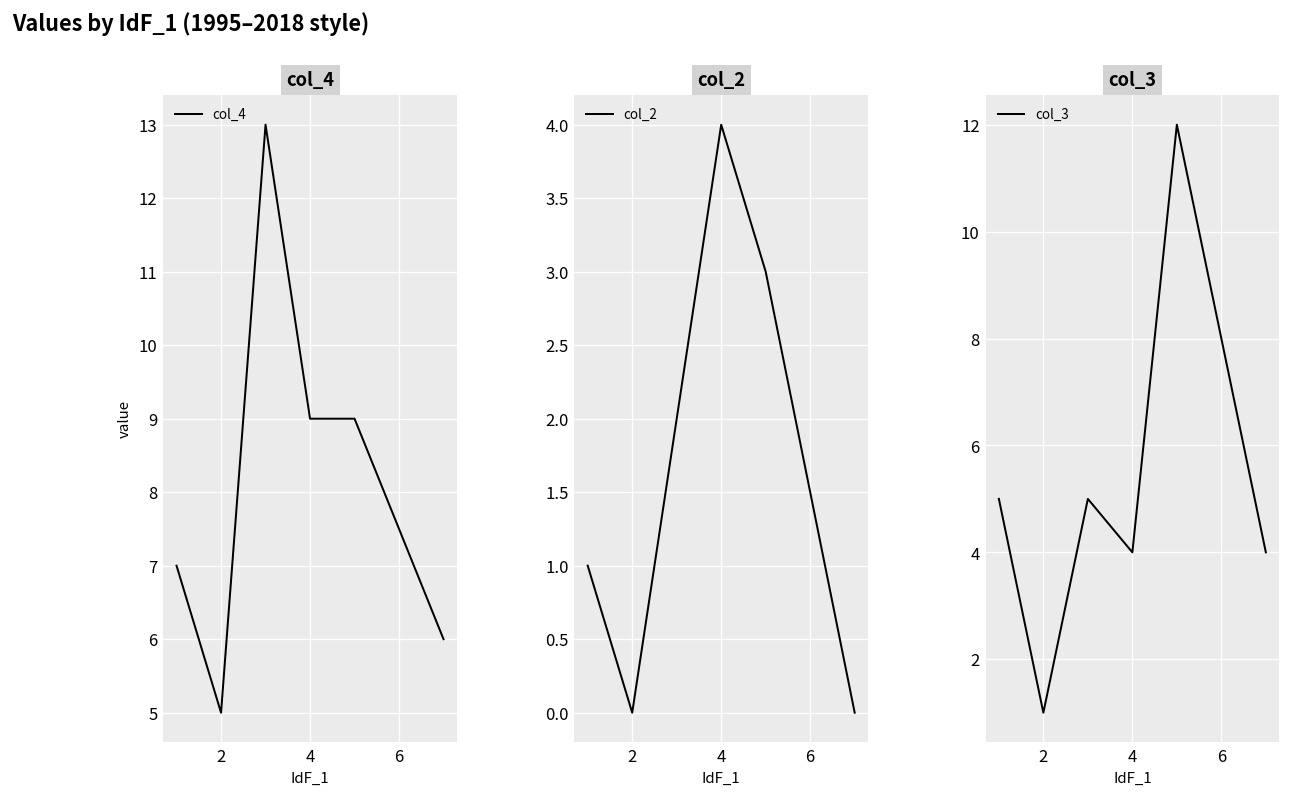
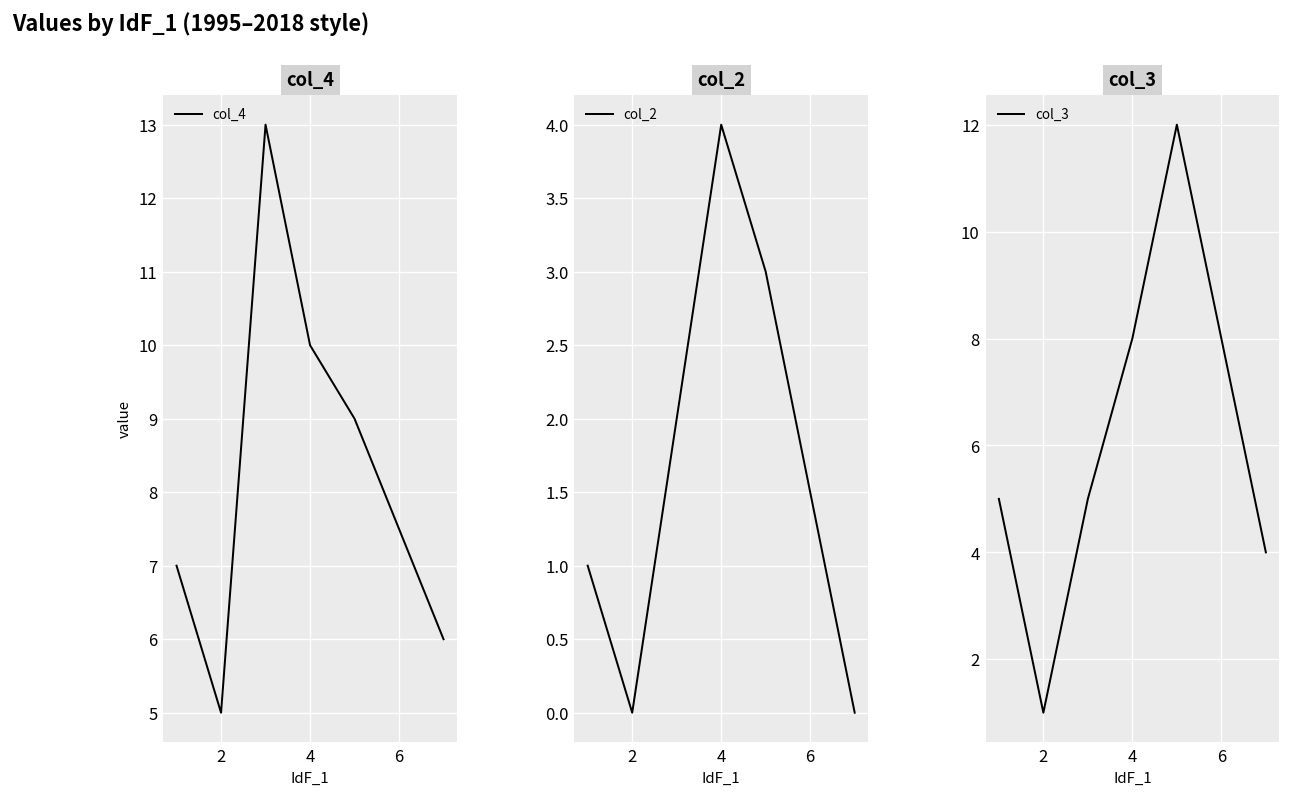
col_4, 4: 9 -> 10
col_3, 4: 4 -> 8
